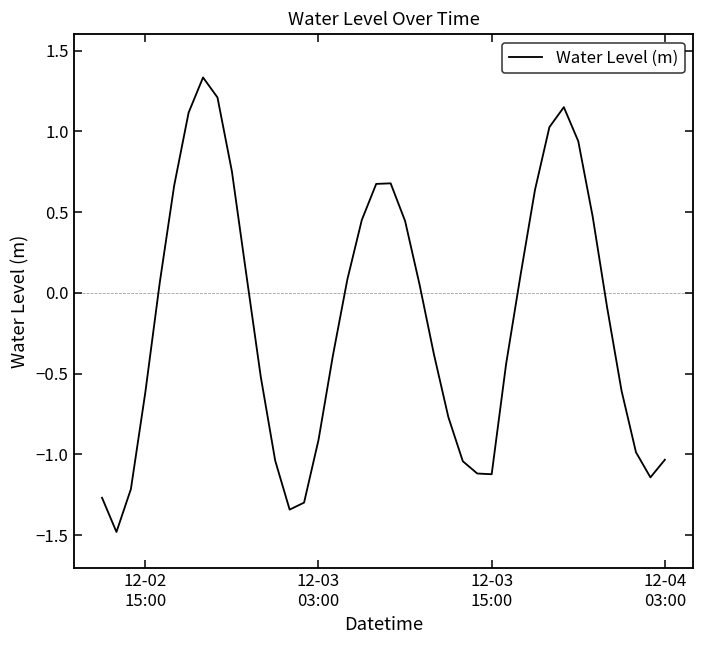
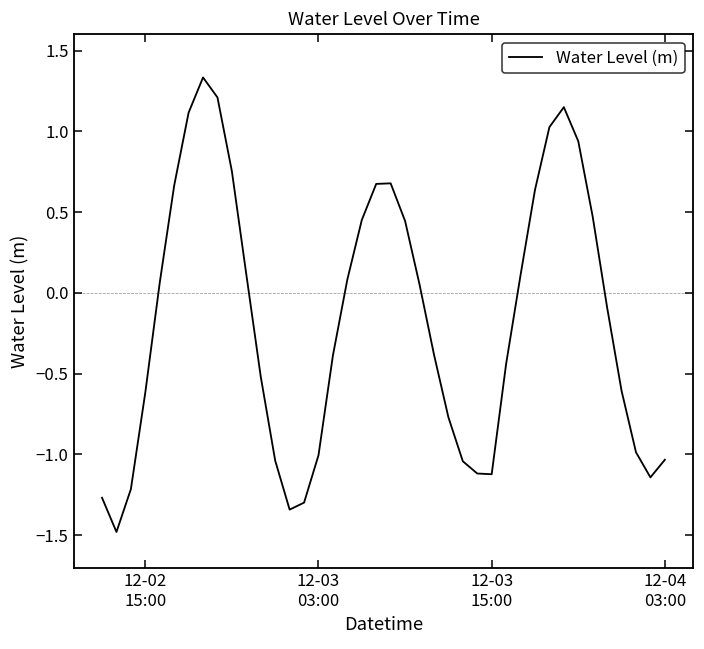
12-03 03:00: -0.91 -> -1.00
